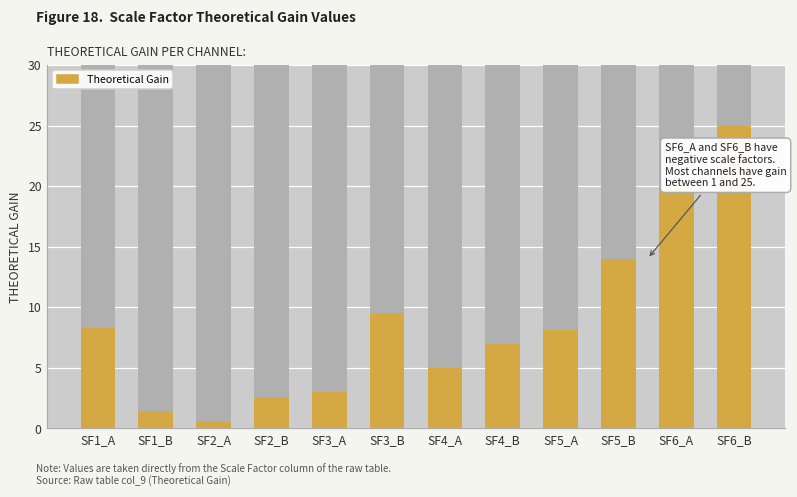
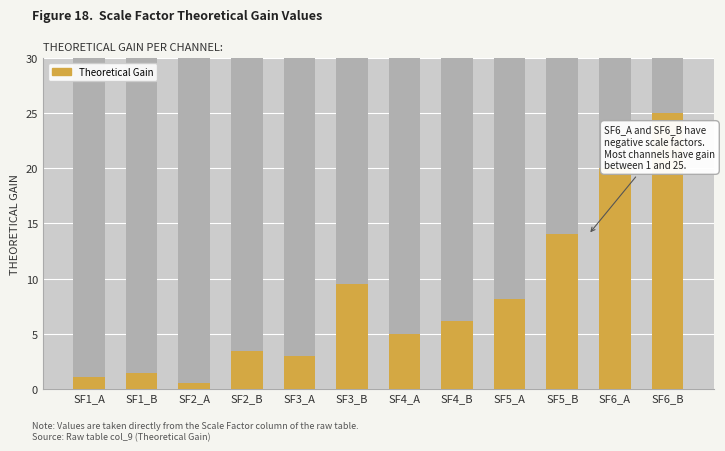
Theoretical Gain, SF1_A: 8.3 -> 1.1
Theoretical Gain, SF2_B: 2.5 -> 3.4
Theoretical Gain, SF4_B: 7.0 -> 6.1
